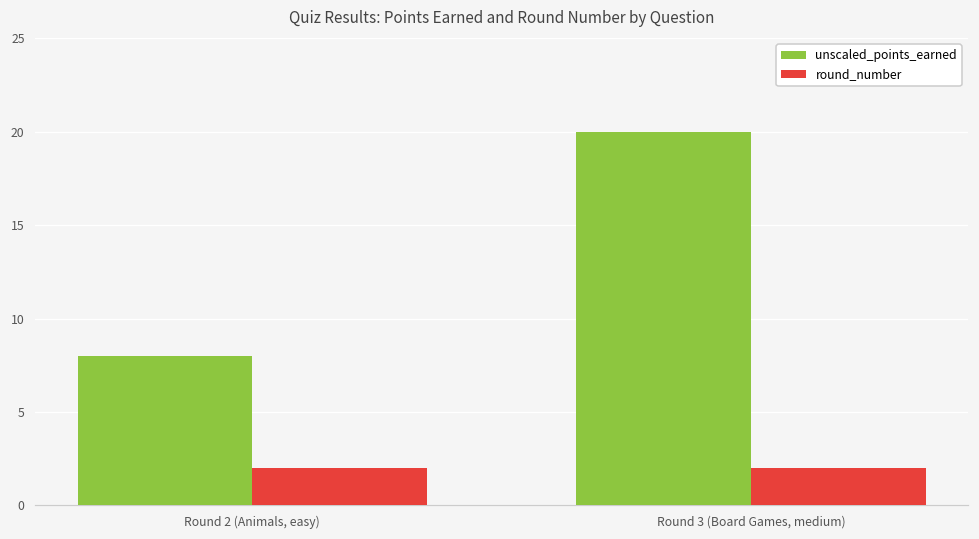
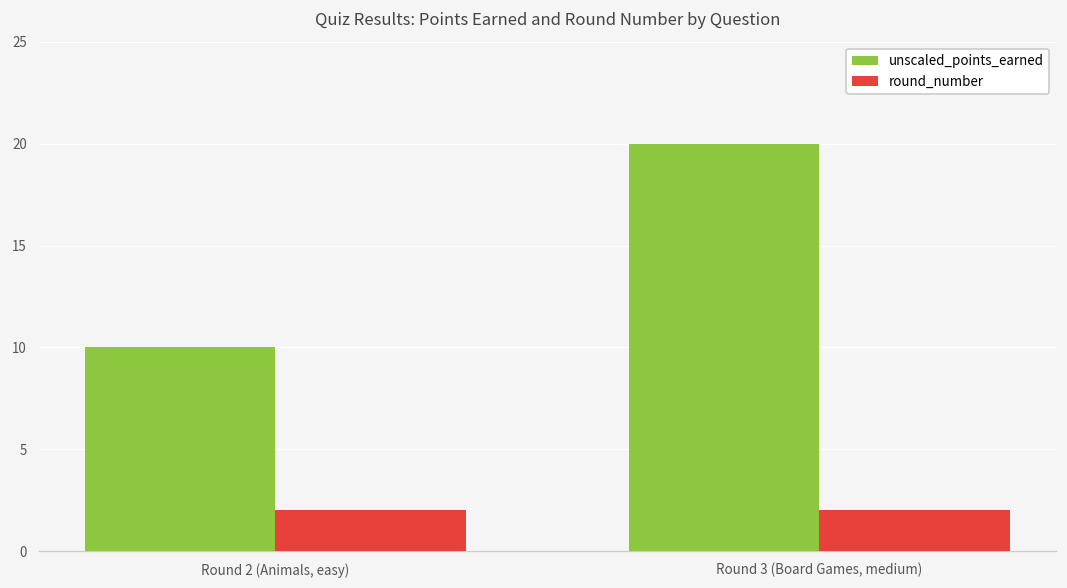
unscaled_points_earned, Round 2 (Animals, easy): 8 -> 10
